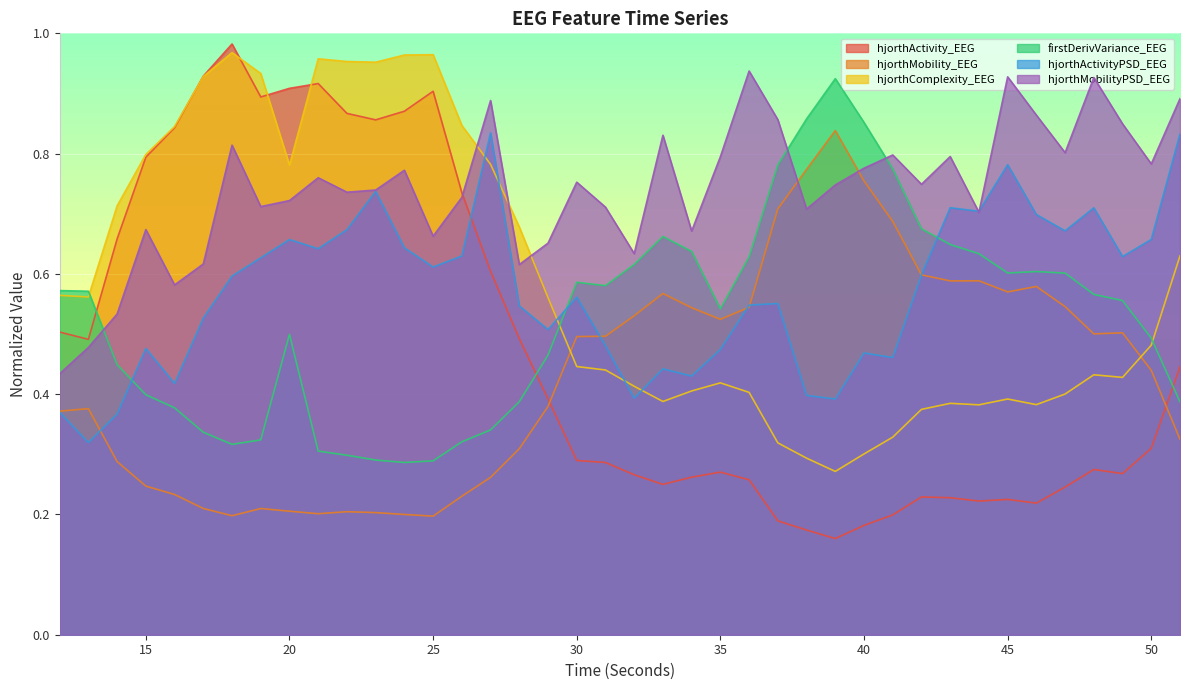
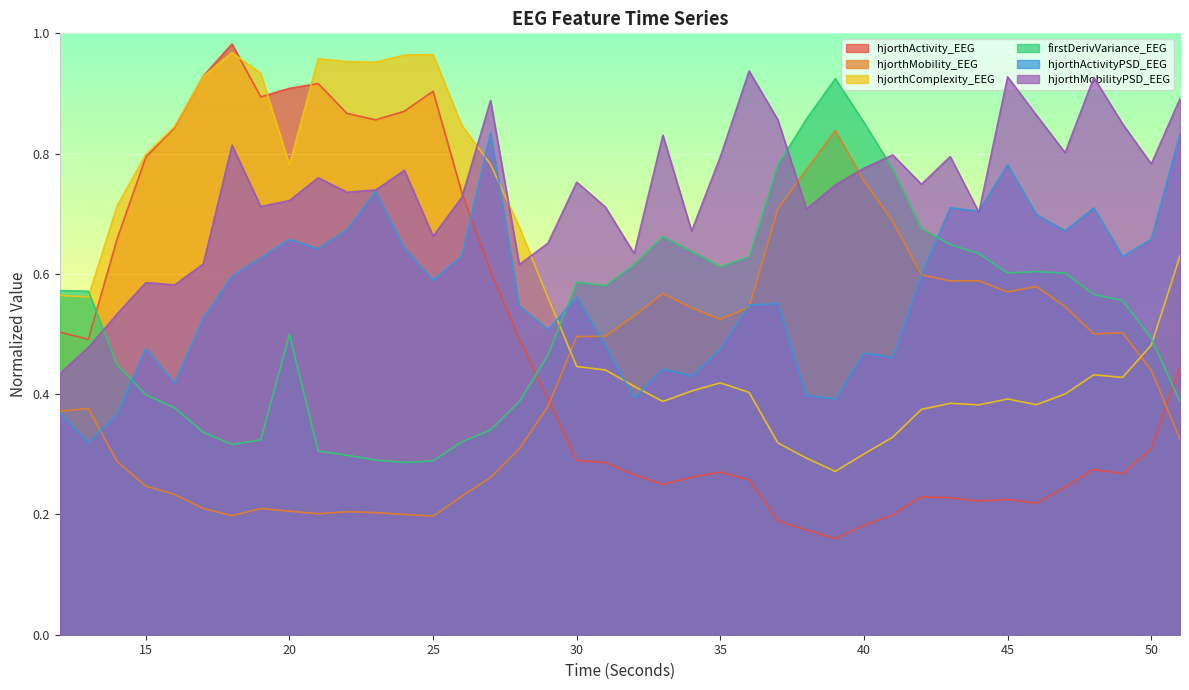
hjorthMobilityPSD_EEG, 15: 0.67 -> 0.59
hjorthActivityPSD_EEG, 25: 0.61 -> 0.59
firstDerivVariance_EEG, 35: 0.54 -> 0.61
